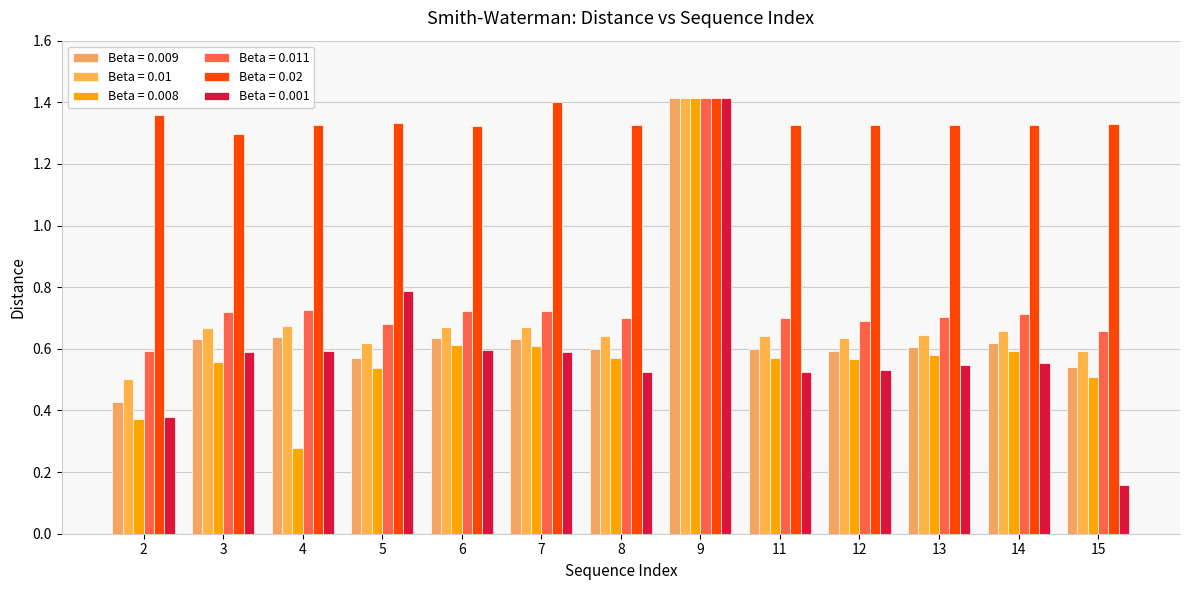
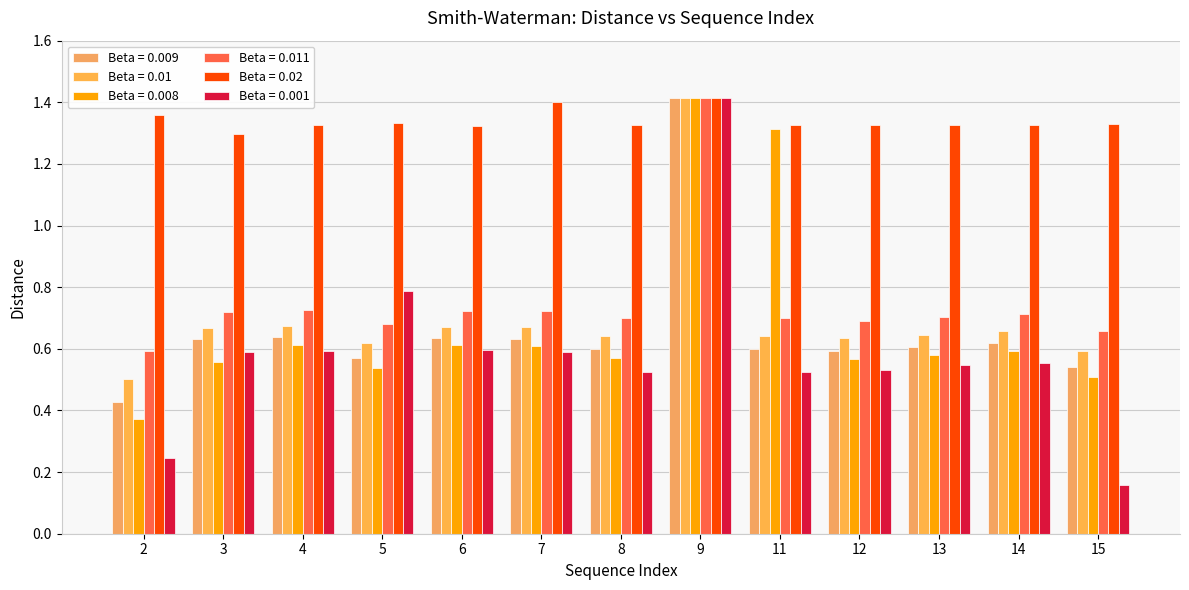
Beta = 0.001, 2: 0.38 -> 0.25
Beta = 0.008, 4: 0.28 -> 0.61
Beta = 0.008, 11: 0.57 -> 1.31
